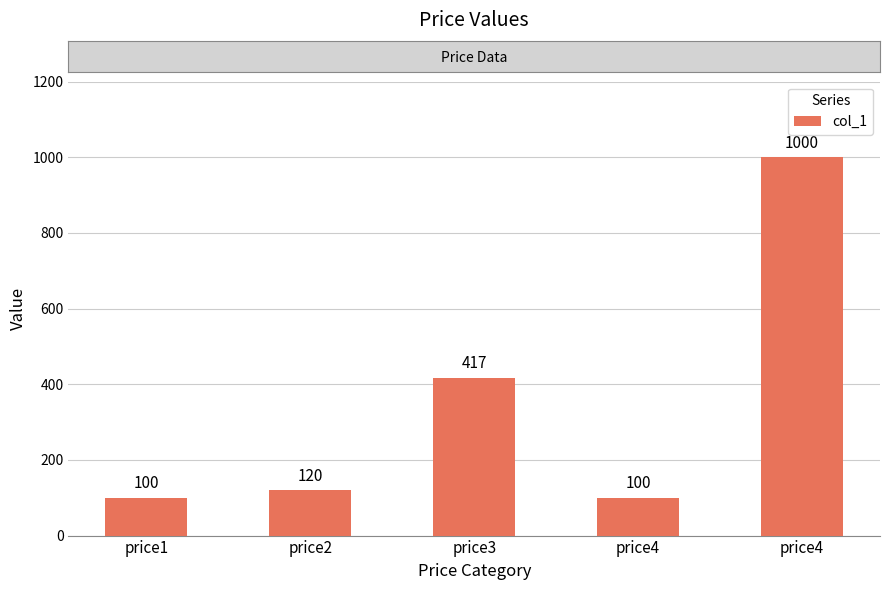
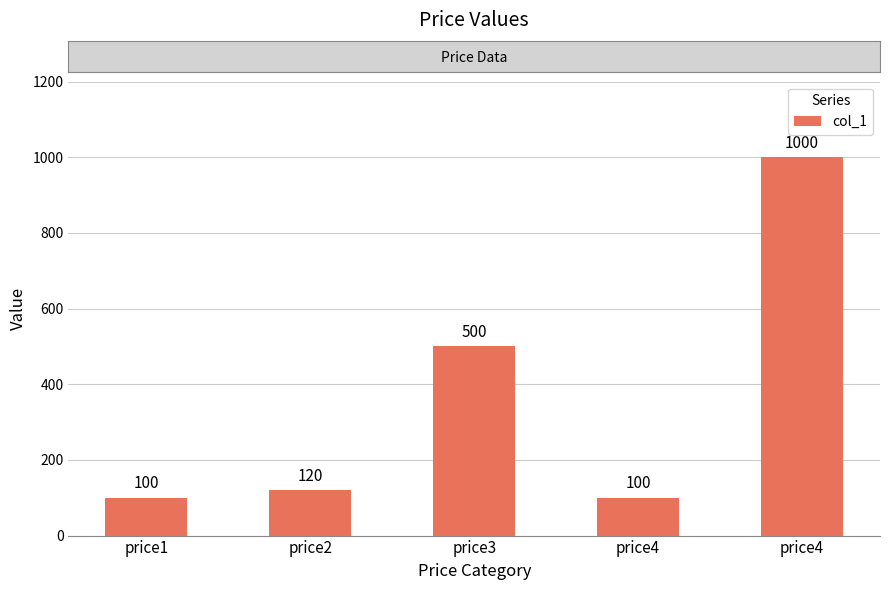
price3: 417 -> 500
